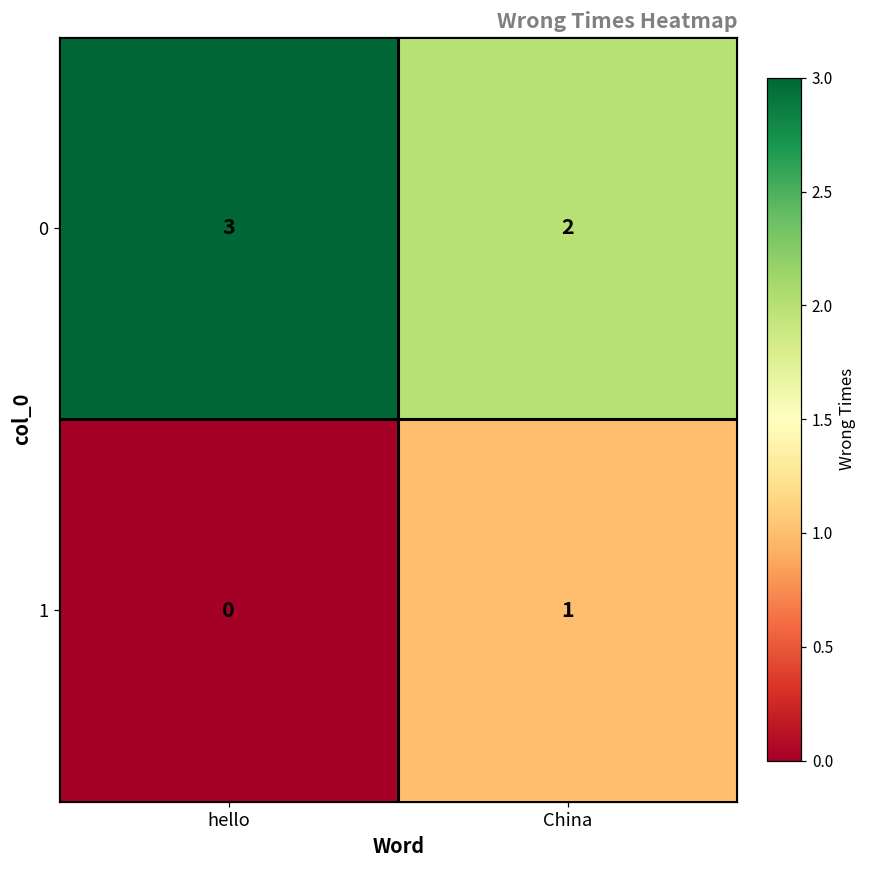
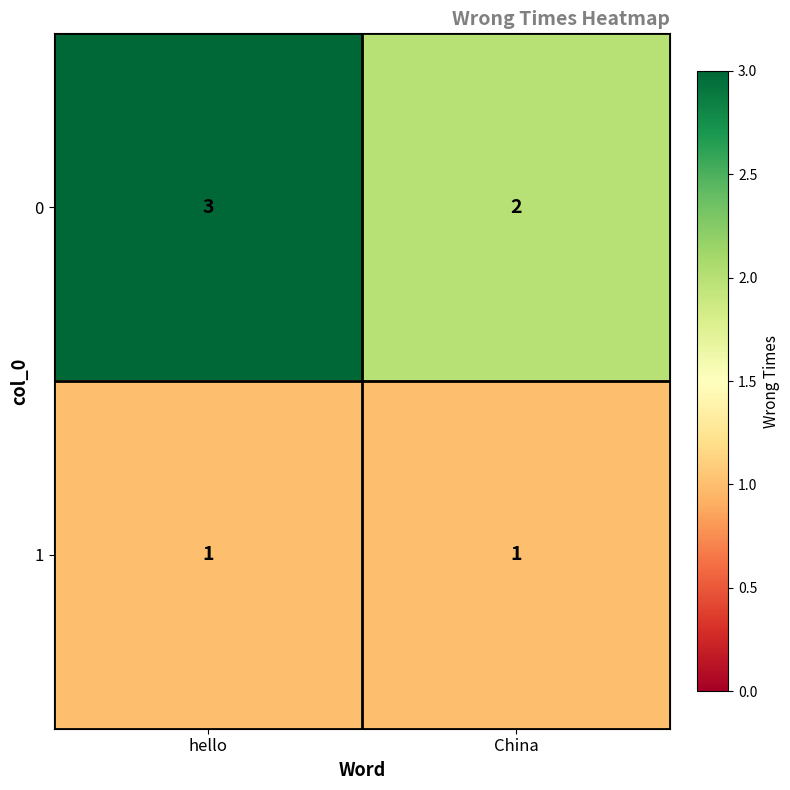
1, hello: 0 -> 1
